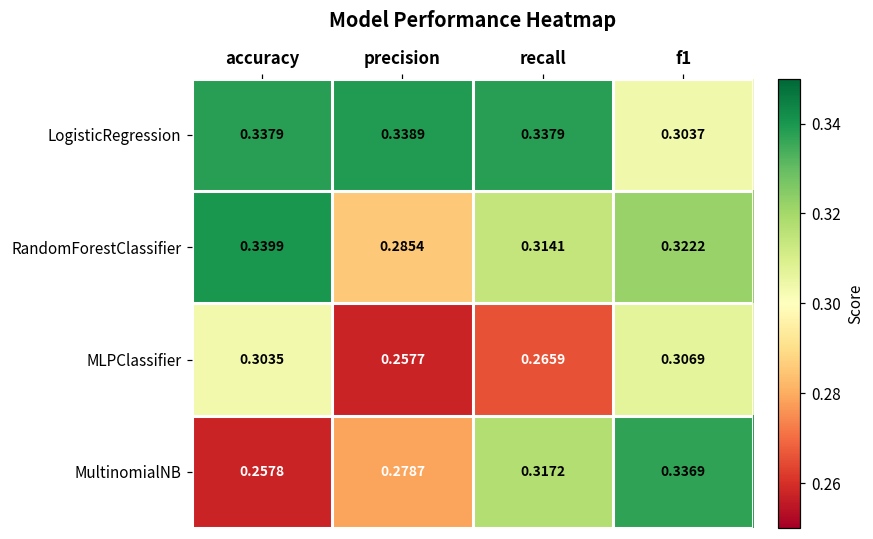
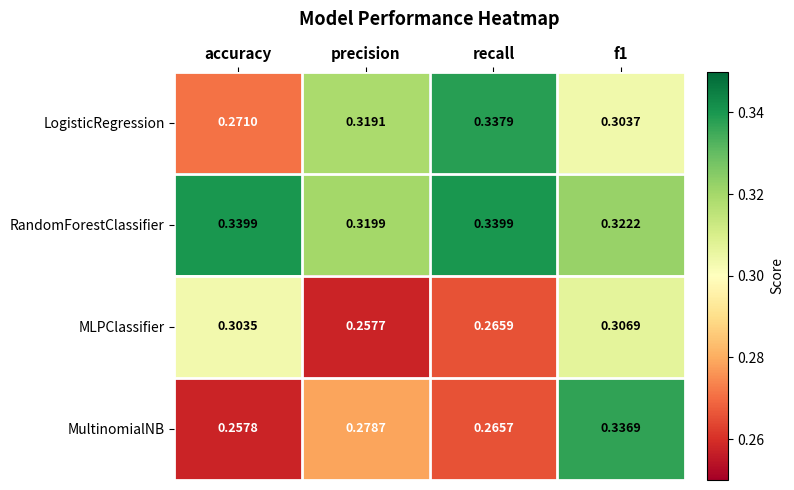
LogisticRegression, accuracy: 0.3379 -> 0.2710
LogisticRegression, precision: 0.3389 -> 0.3191
RandomForestClassifier, precision: 0.2854 -> 0.3199
RandomForestClassifier, recall: 0.3141 -> 0.3399
MultinomialNB, recall: 0.3172 -> 0.2657
